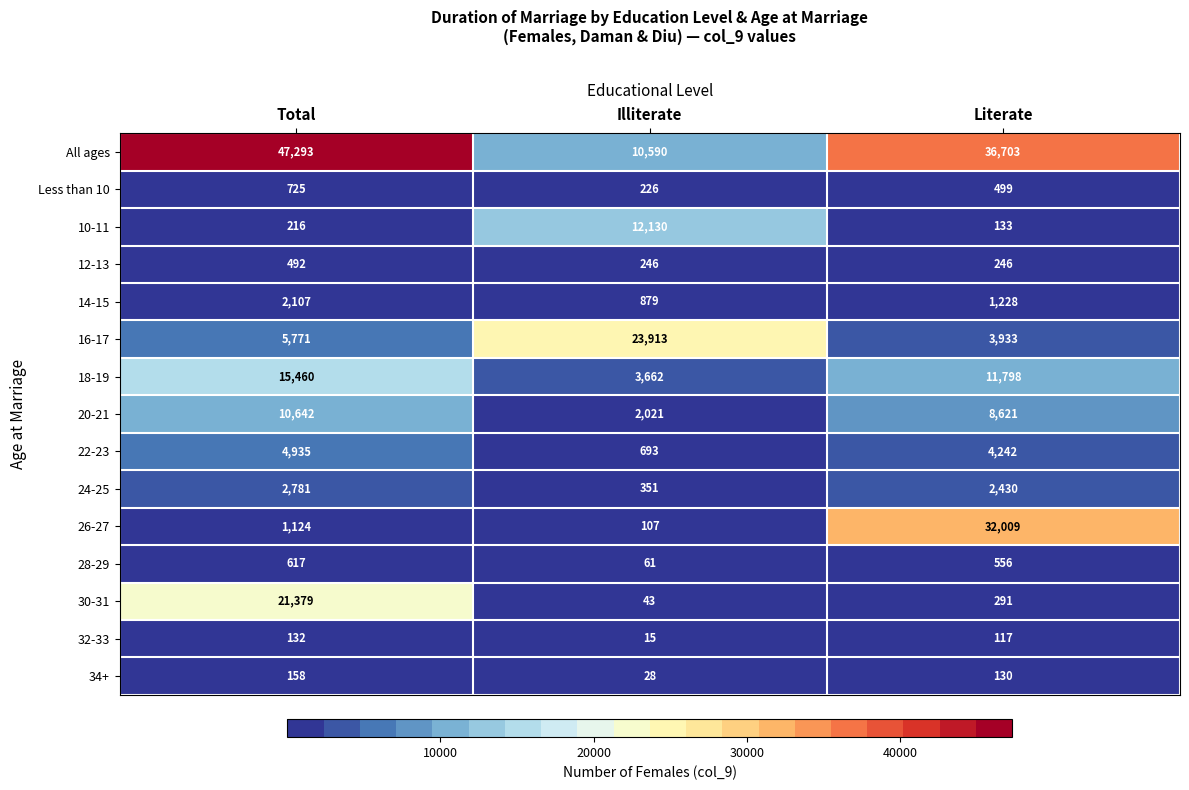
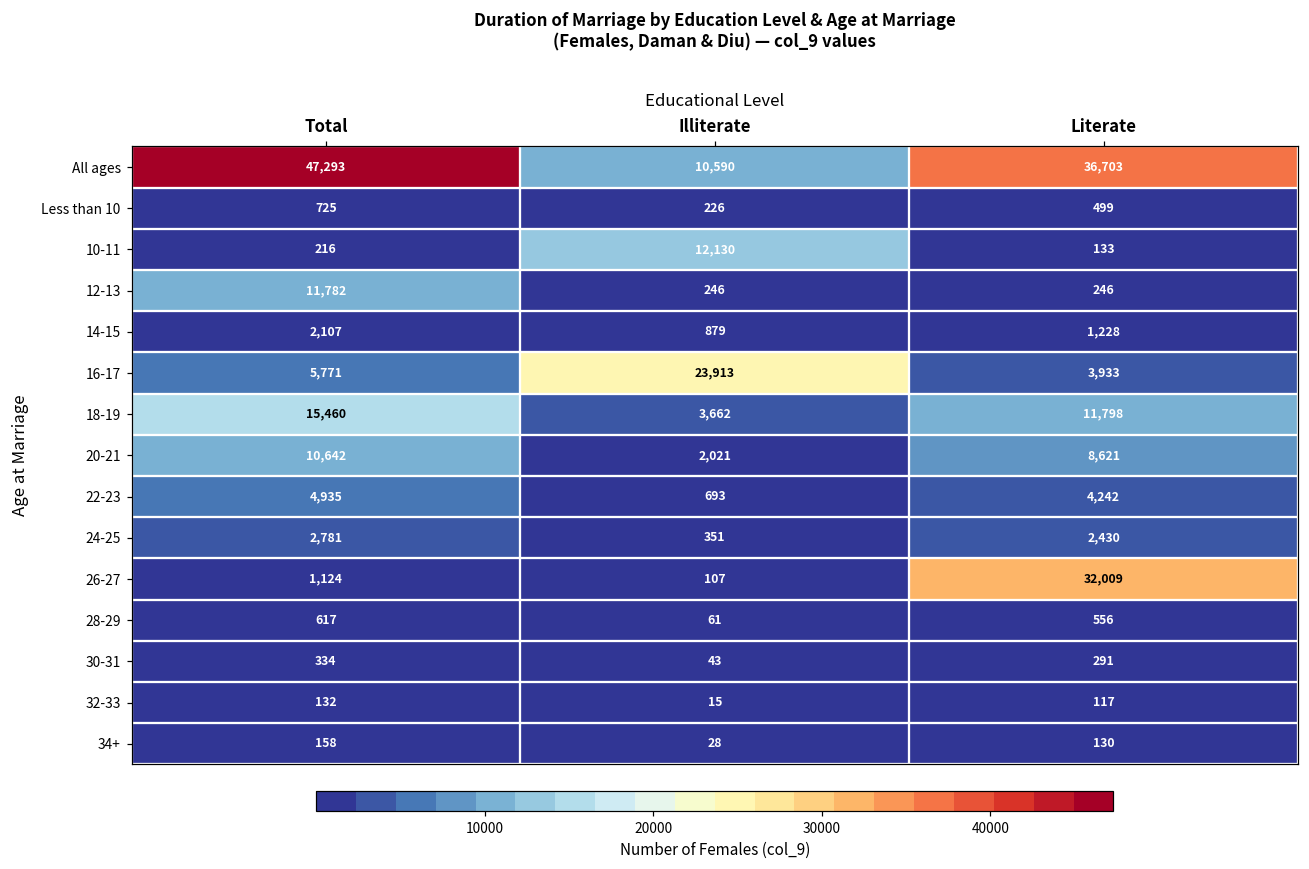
12-13, Total: 492 -> 11,782
30-31, Total: 21,379 -> 334
